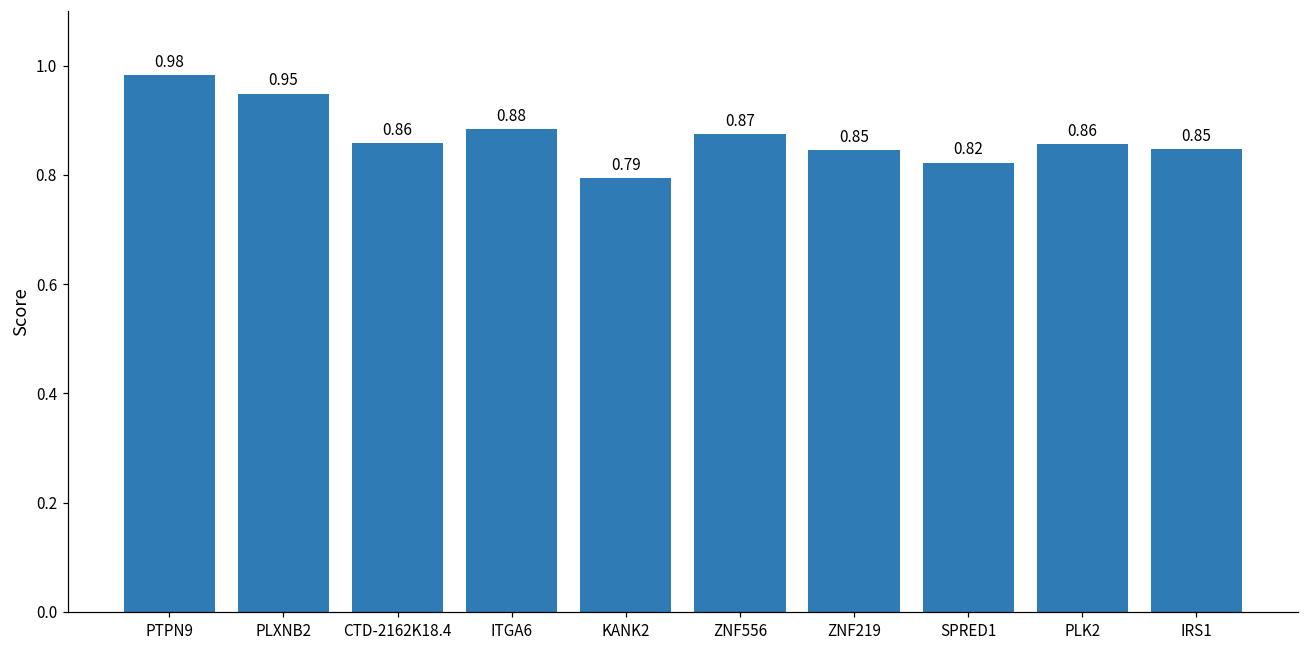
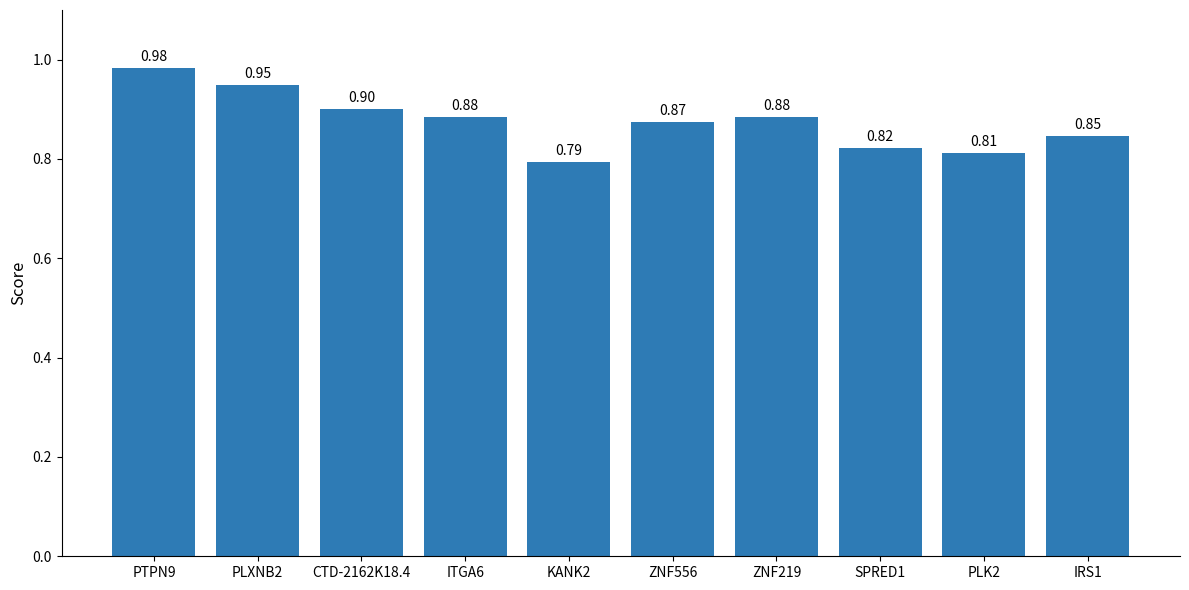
CTD-2162K18.4: 0.86 -> 0.90
ZNF219: 0.85 -> 0.88
PLK2: 0.86 -> 0.81
